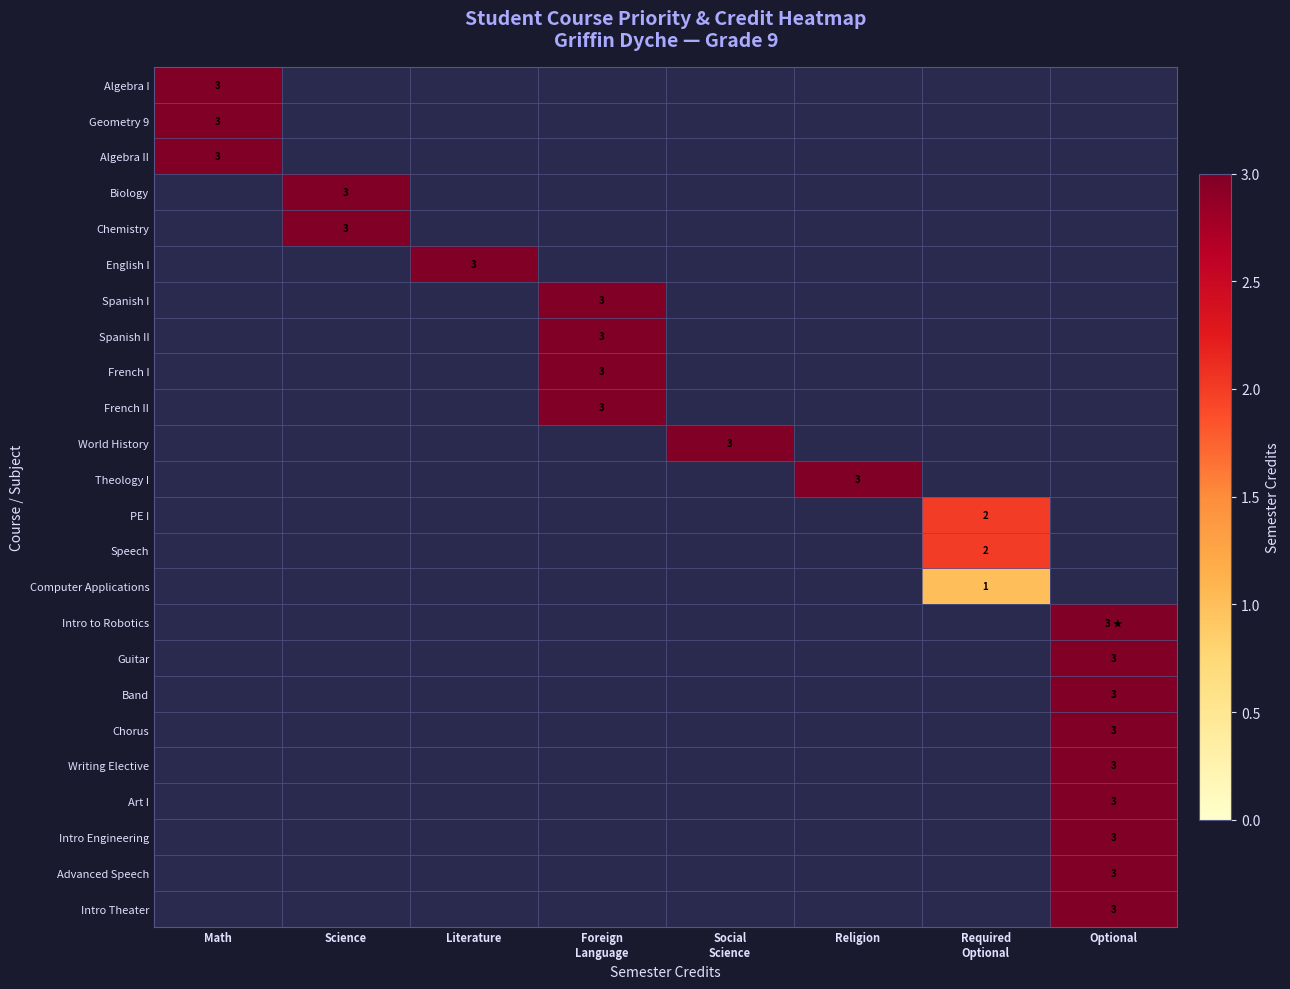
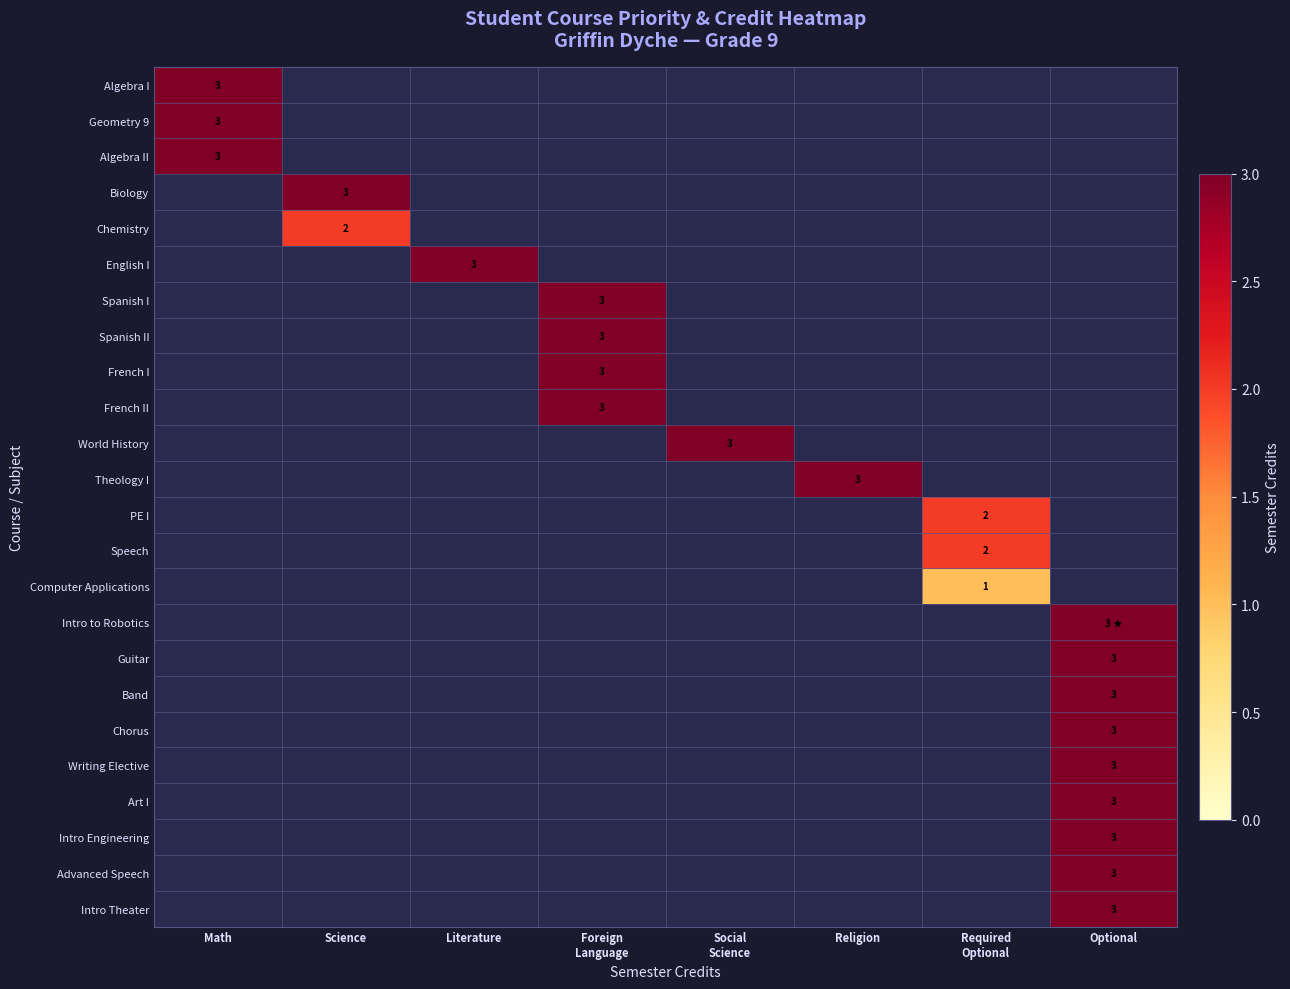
Chemistry, Science: 3 -> 2
